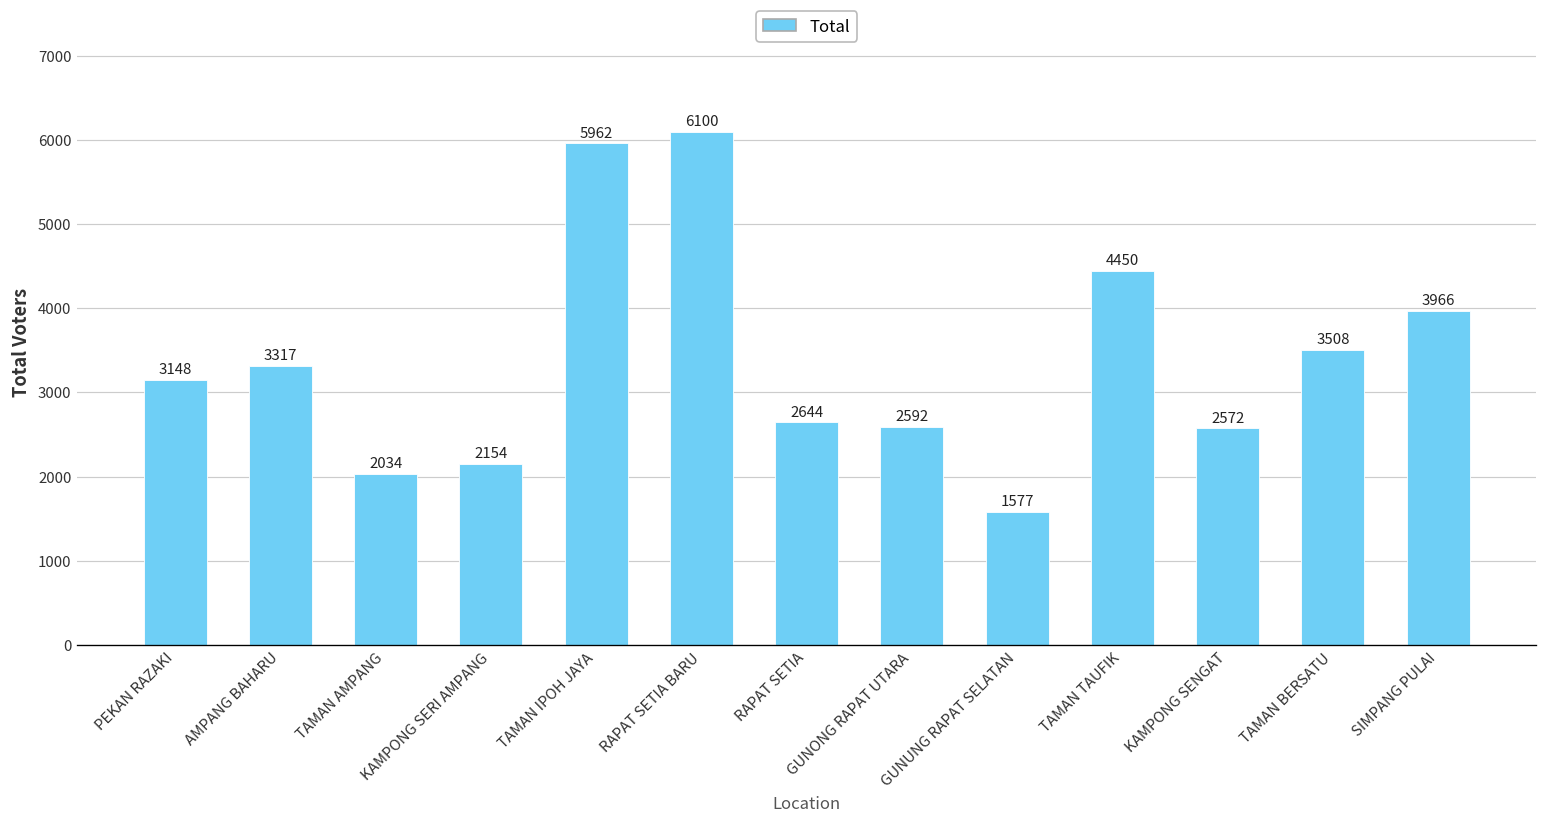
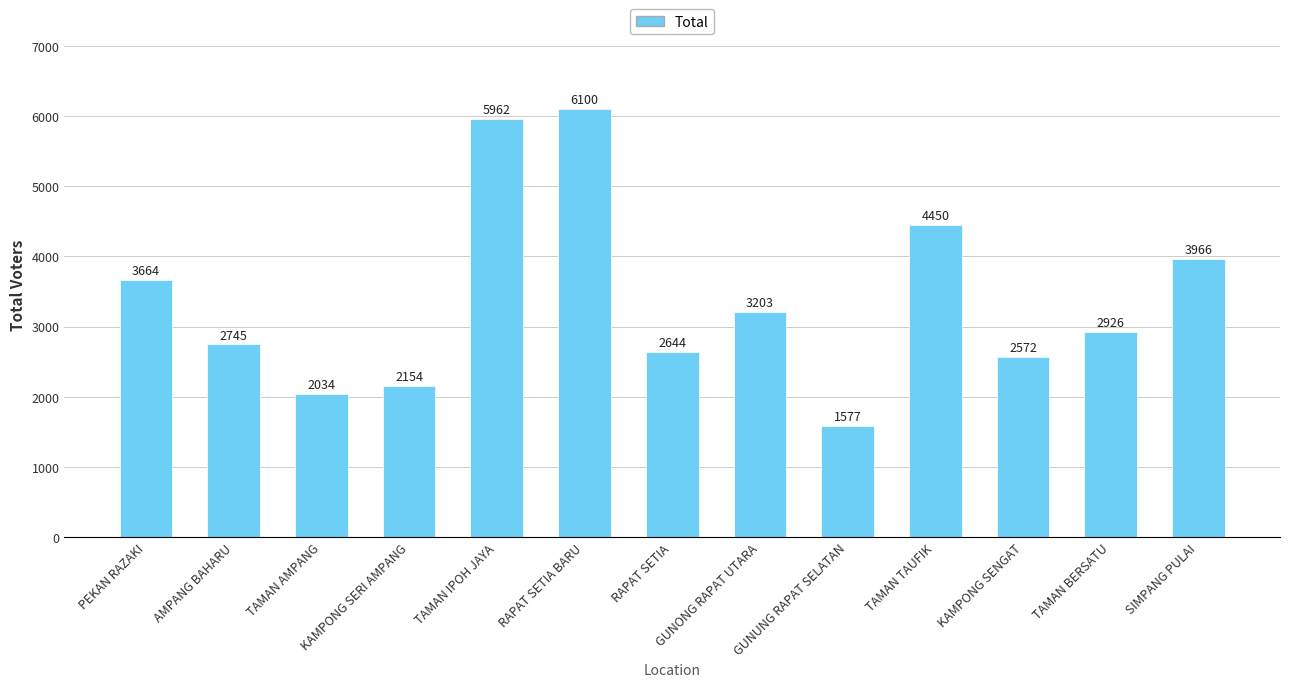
PEKAN RAZAKI: 3148 -> 3664
AMPANG BAHARU: 3317 -> 2745
GUNONG RAPAT UTARA: 2592 -> 3203
TAMAN BERSATU: 3508 -> 2926
